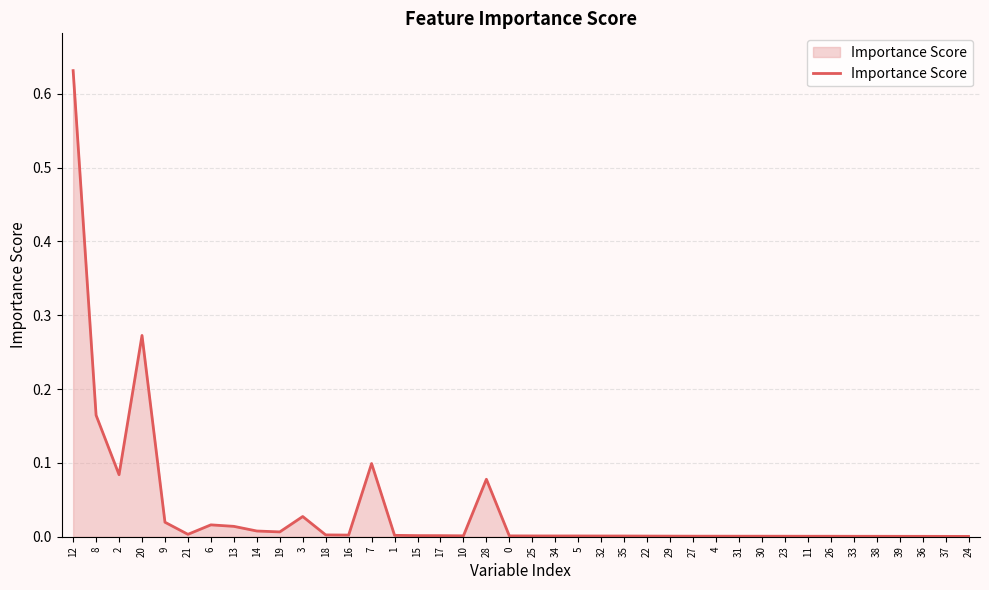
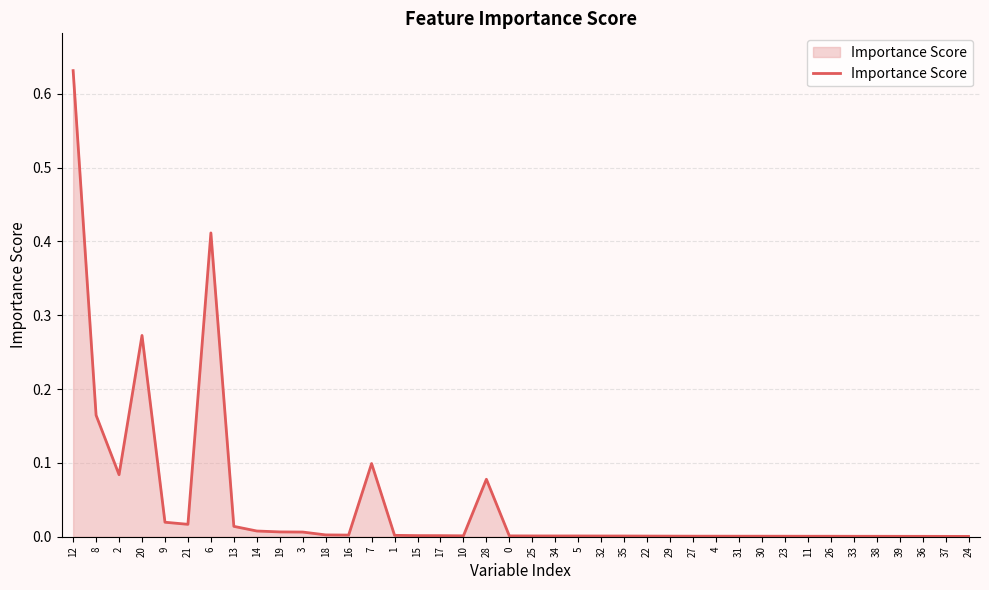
21: 0.00 -> 0.02
6: 0.02 -> 0.41
3: 0.03 -> 0.01
